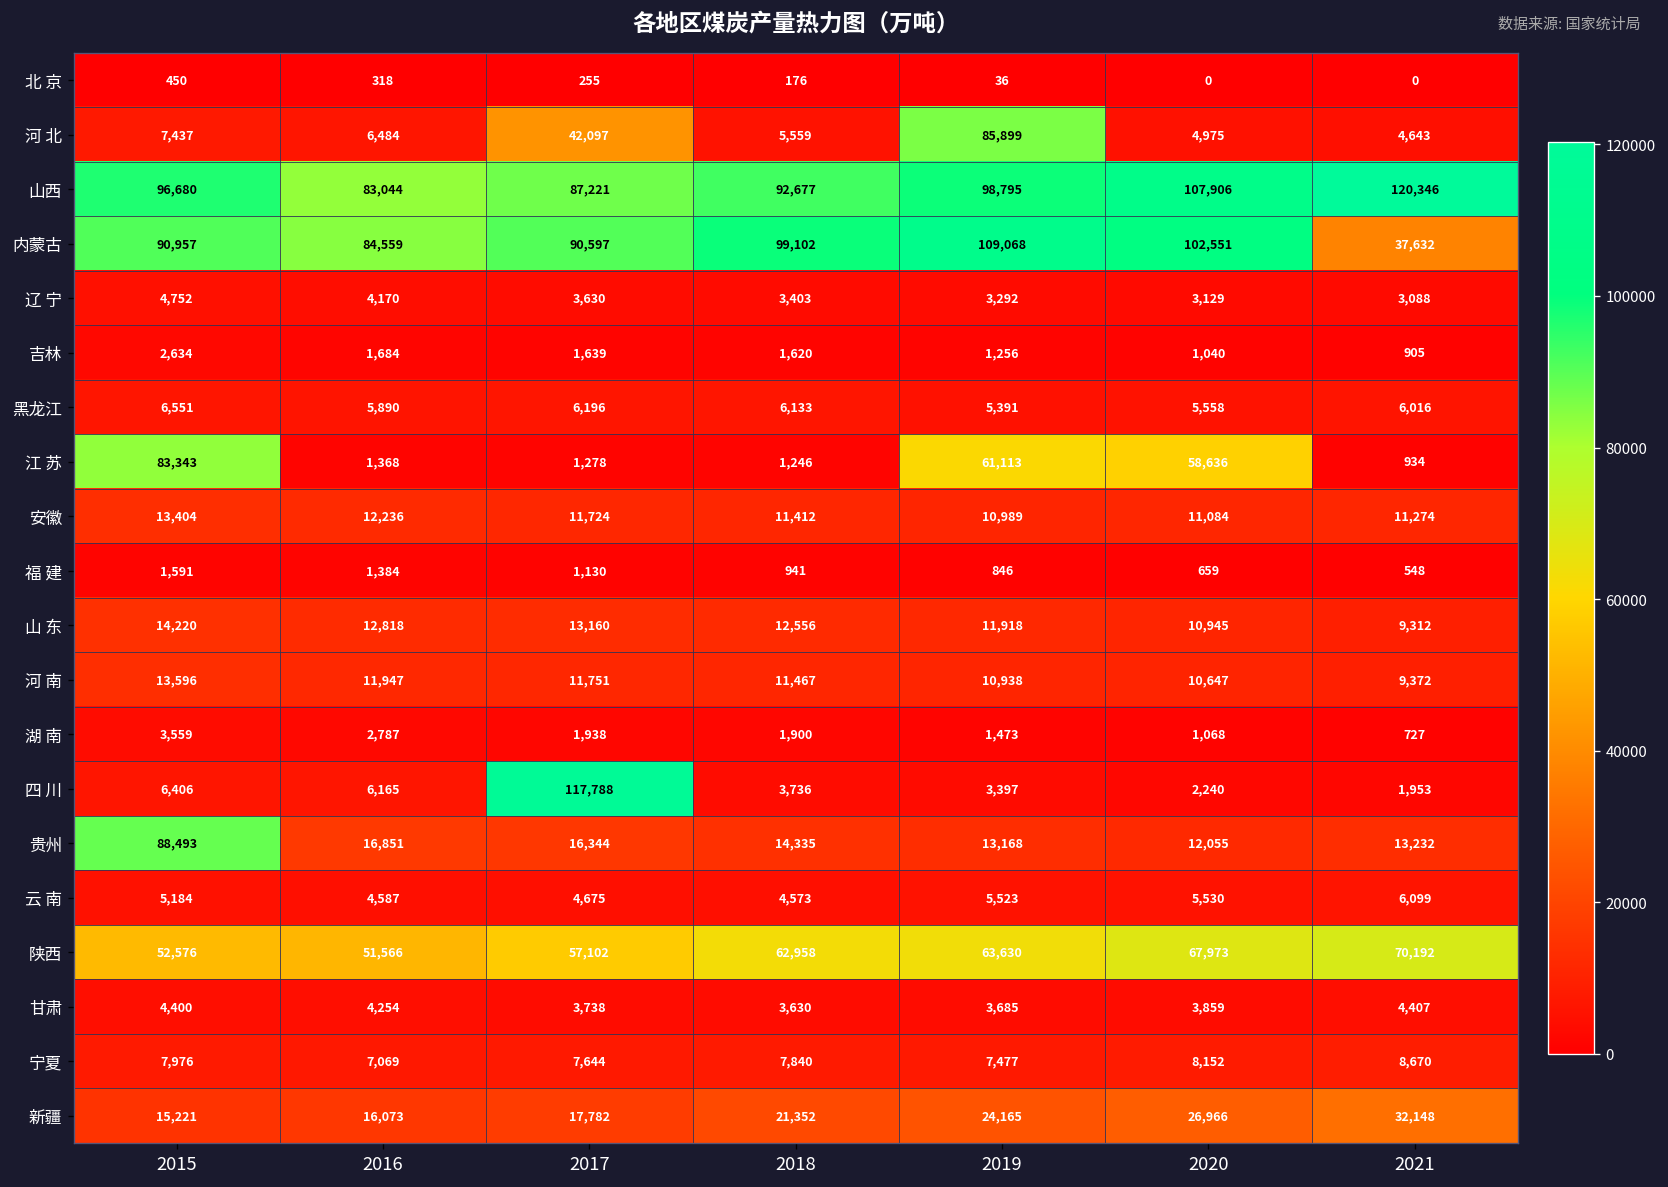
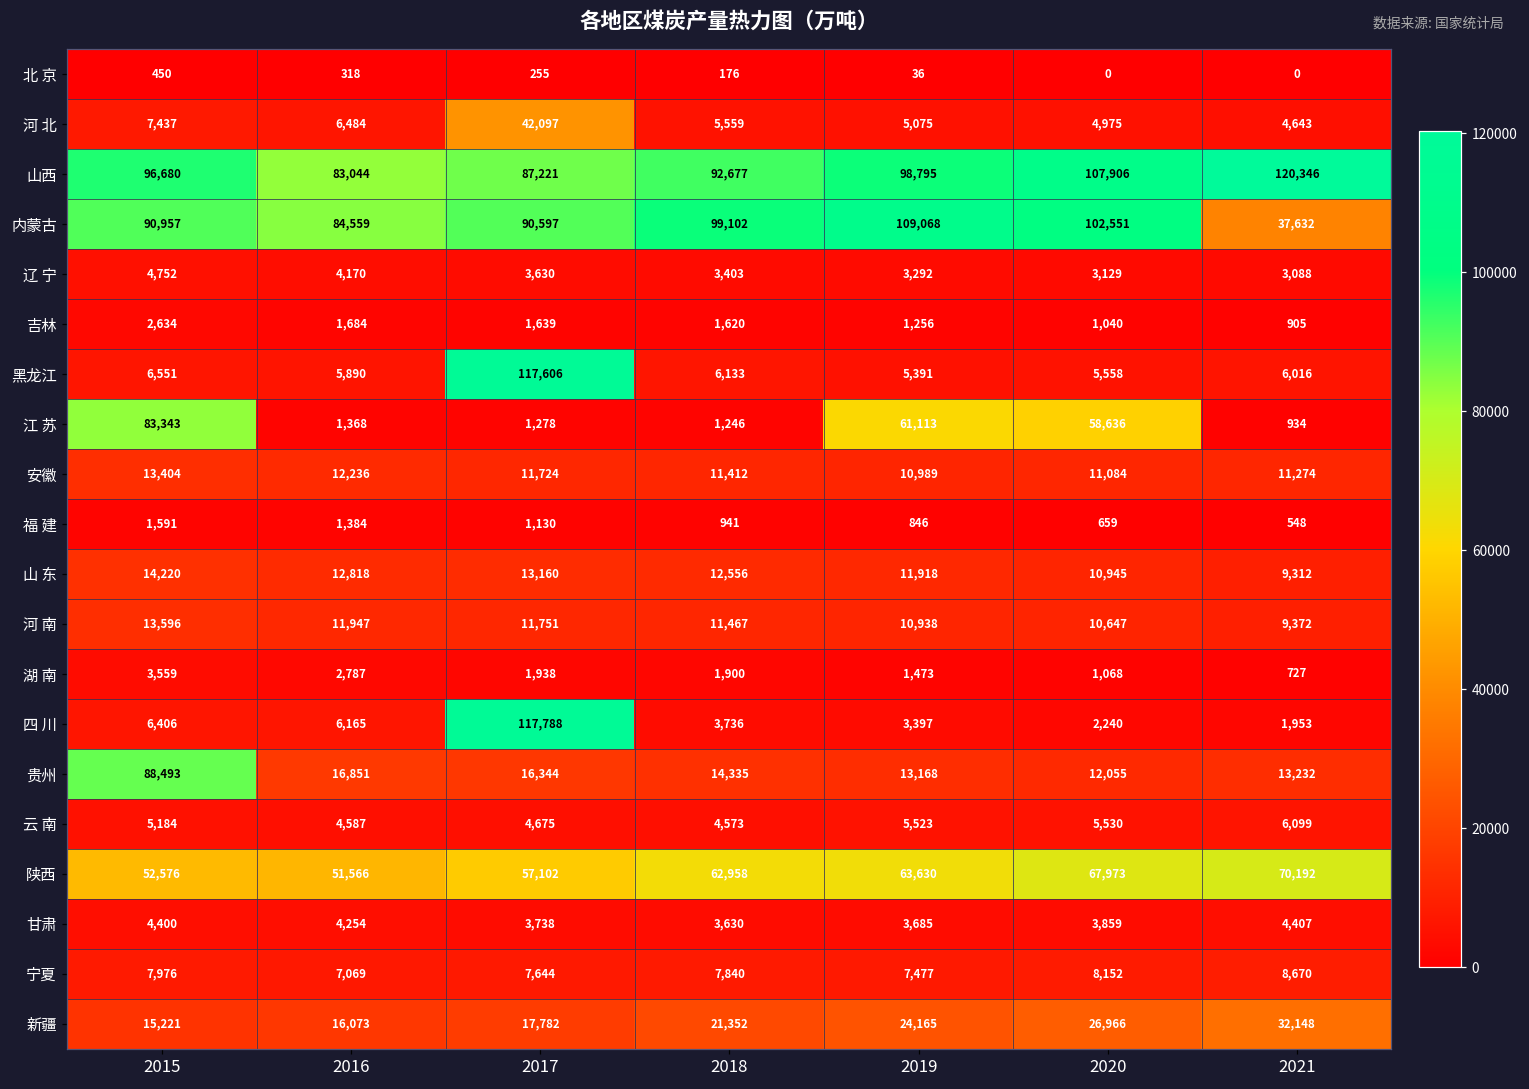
河 北, 2019: 85,899 -> 5,075
黑龙江, 2017: 6,196 -> 117,606
